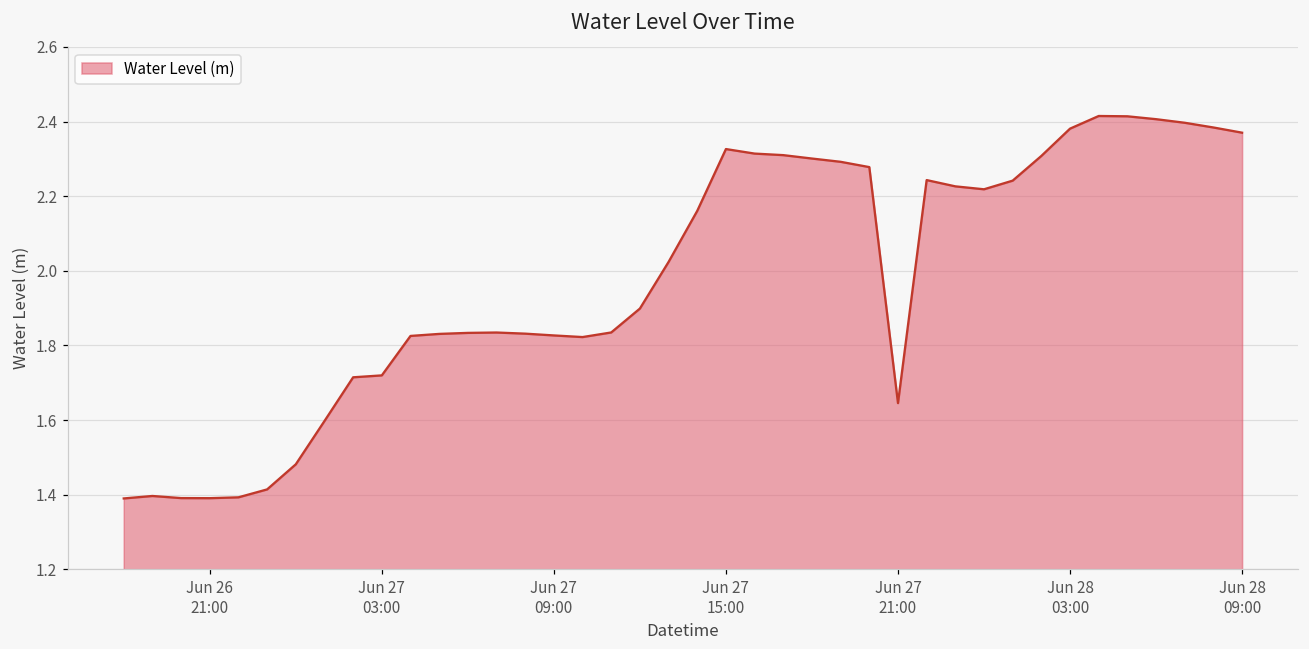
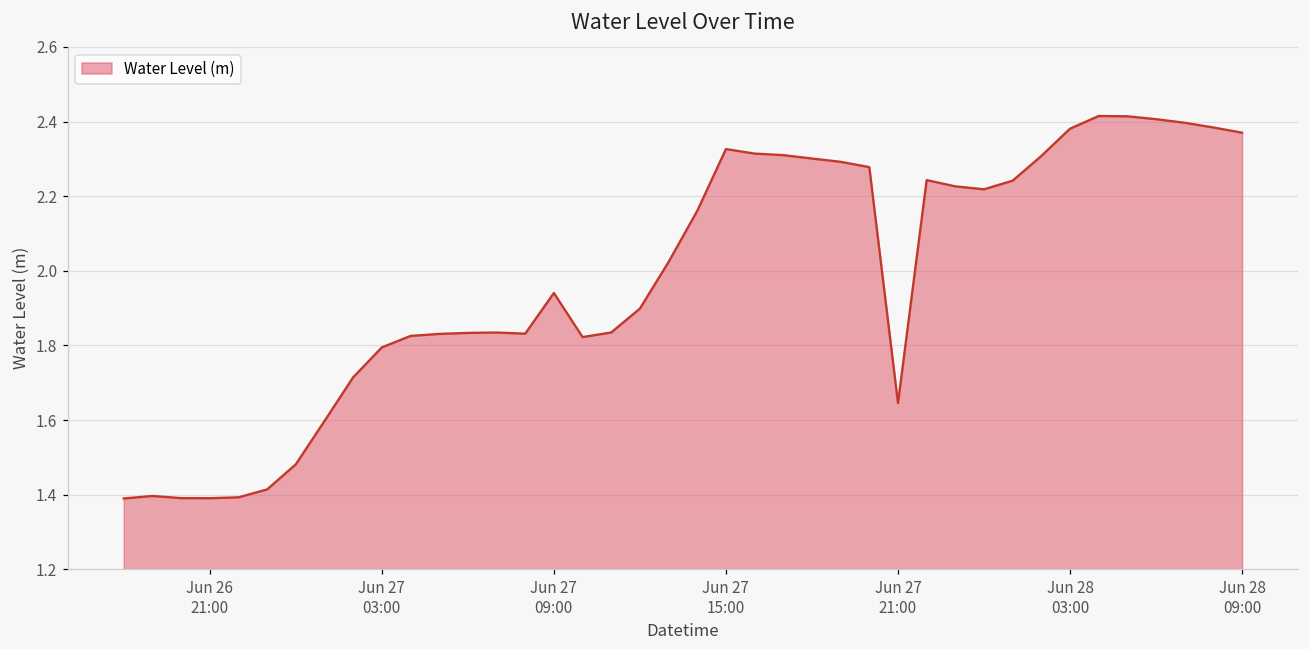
Jun 27 03:00: 1.72 -> 1.79
Jun 27 09:00: 1.83 -> 1.94
